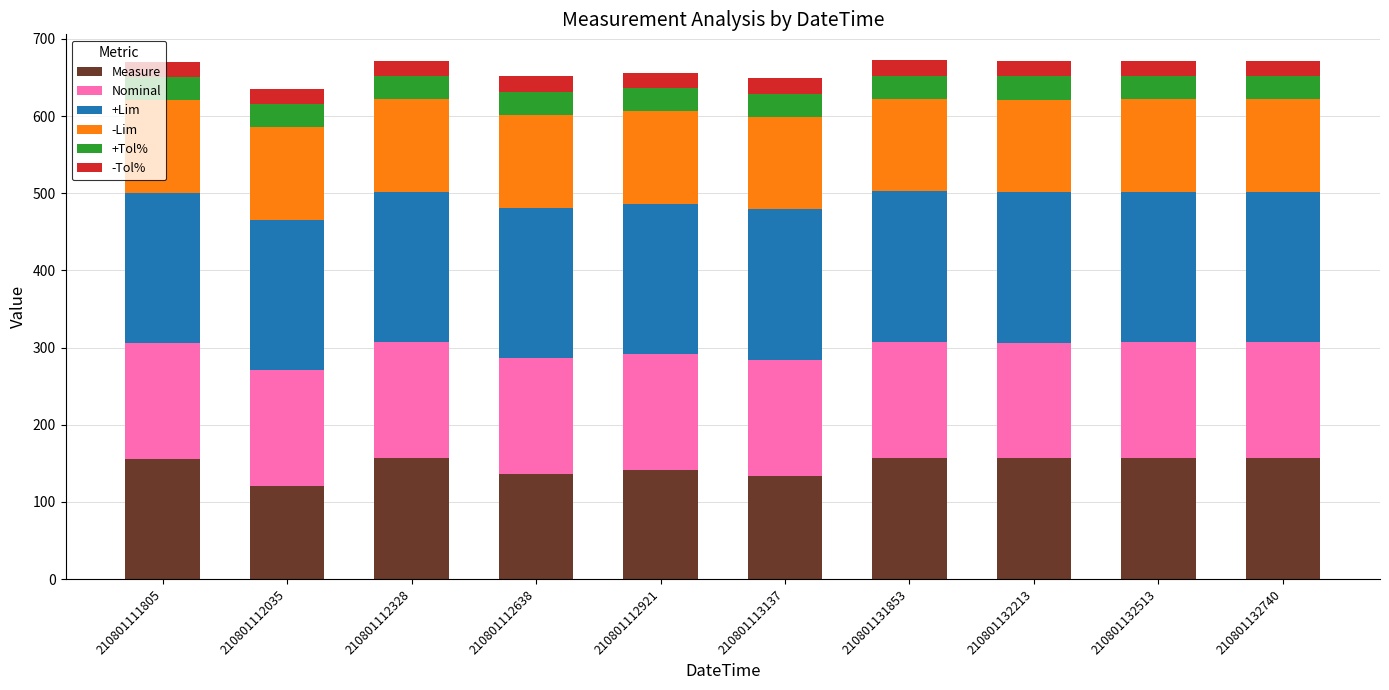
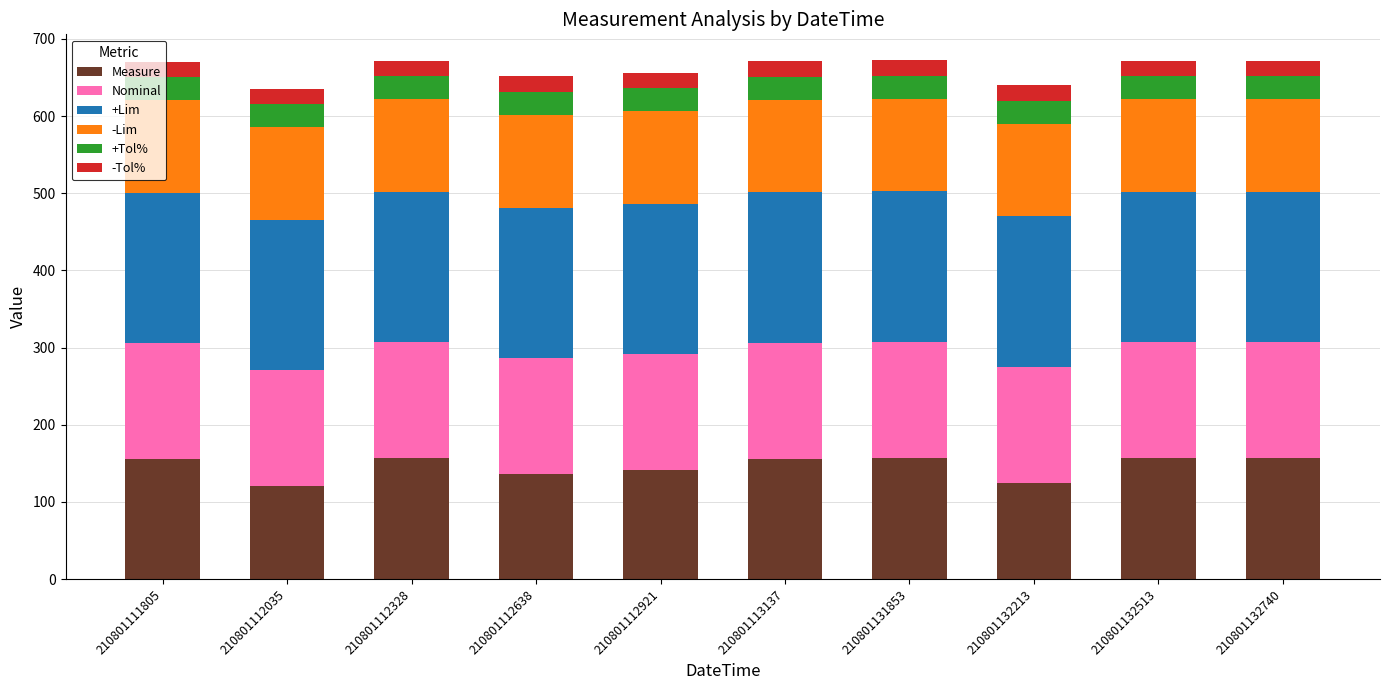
Measure, 210801113137: 130 -> 160
Measure, 210801132213: 160 -> 120
